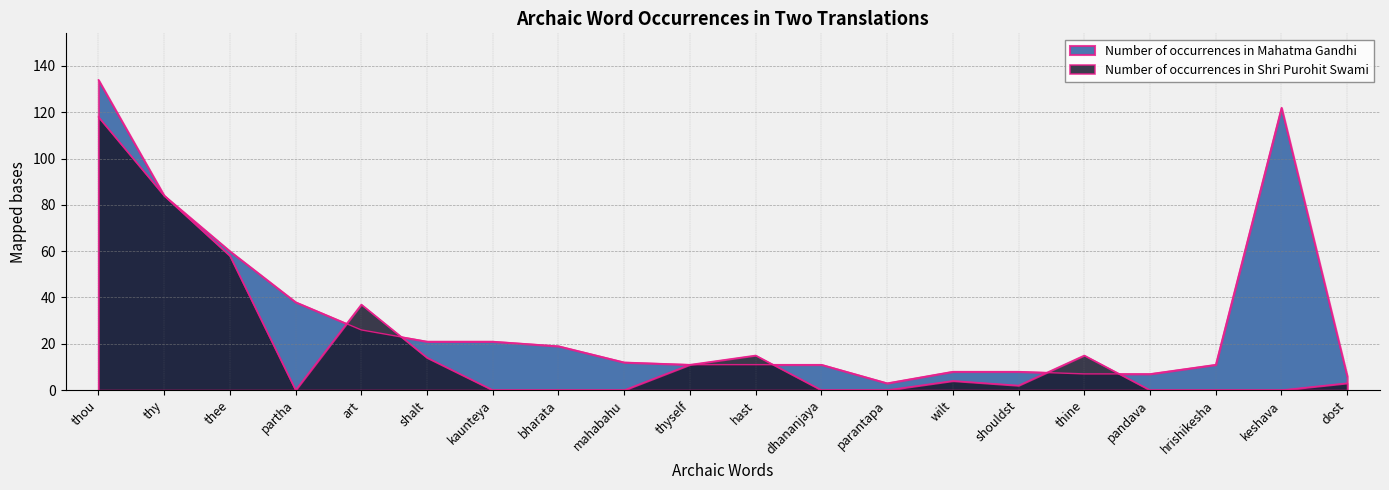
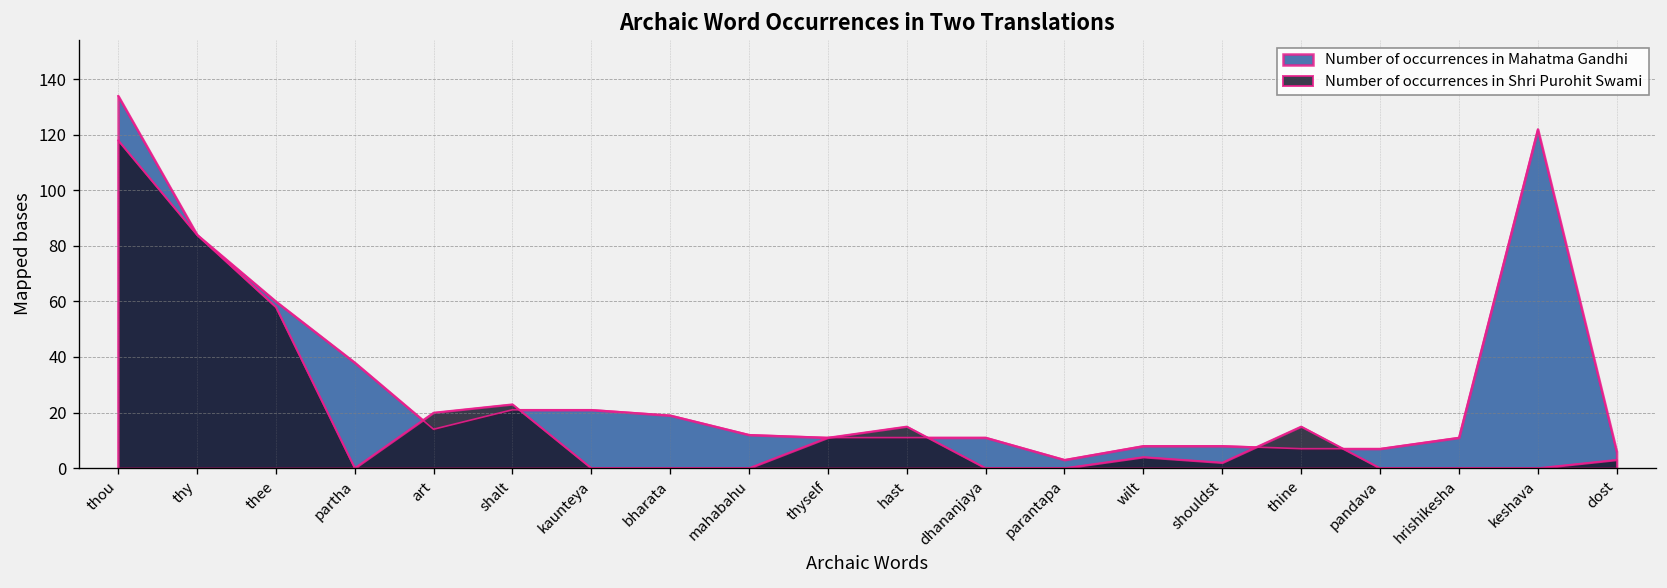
Number of occurrences in Mahatma Gandhi, art: 26 -> 14
Number of occurrences in Shri Purohit Swami, art: 37 -> 20
Number of occurrences in Shri Purohit Swami, shalt: 14 -> 23
